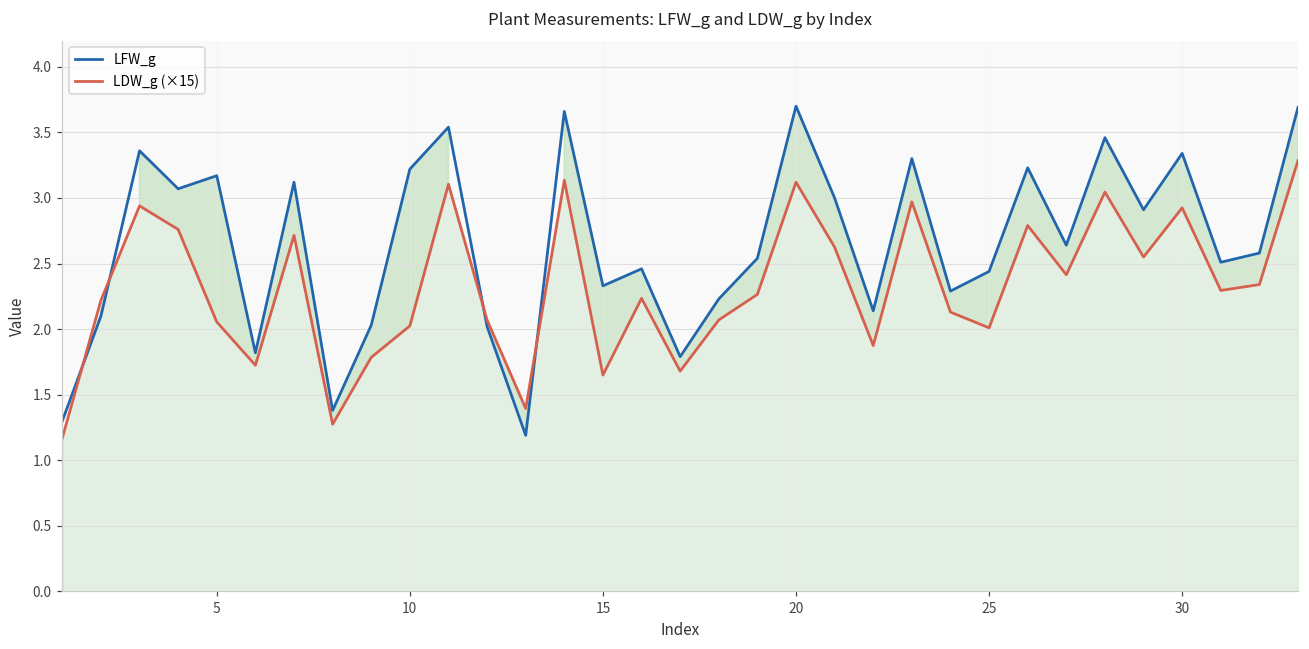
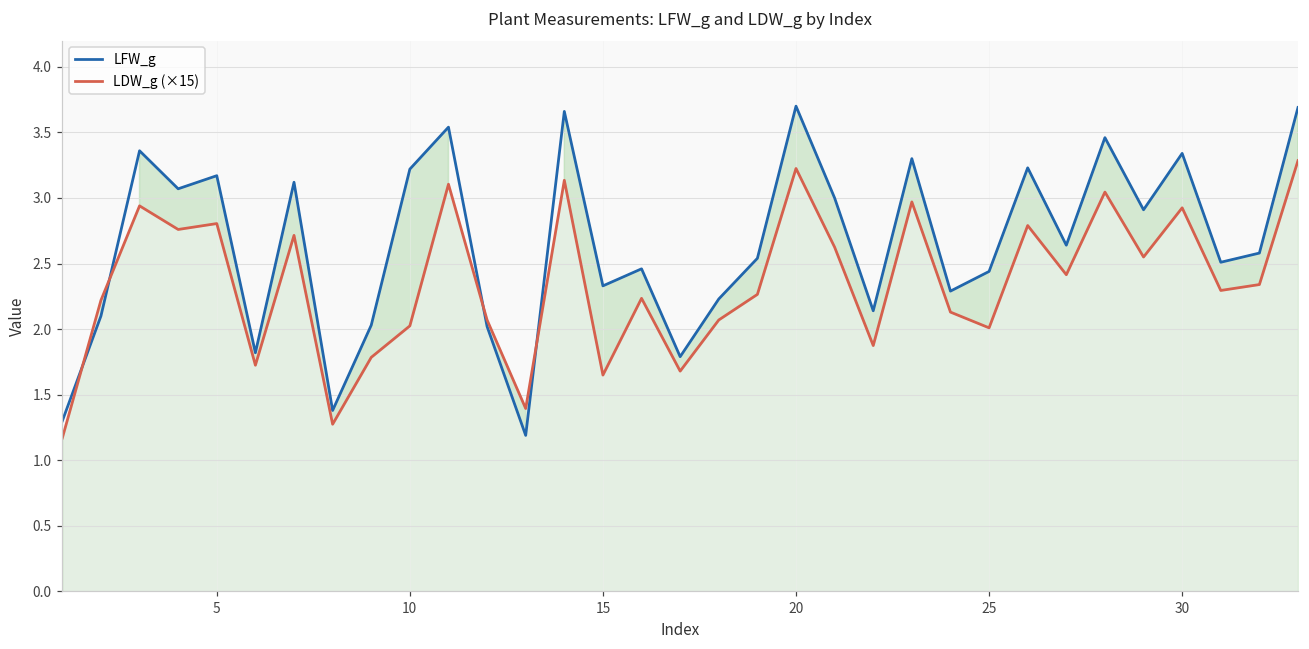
LDW_g (×15), 5: 2.06 -> 2.81
LDW_g (×15), 20: 3.12 -> 3.23
